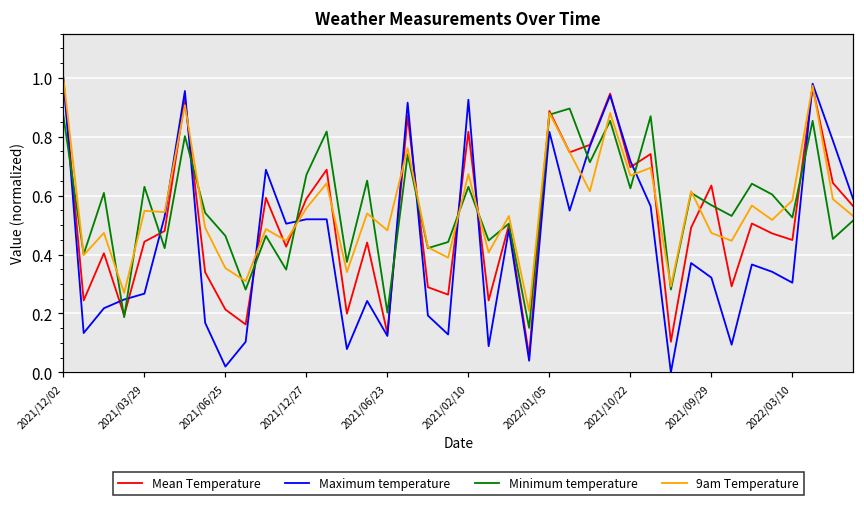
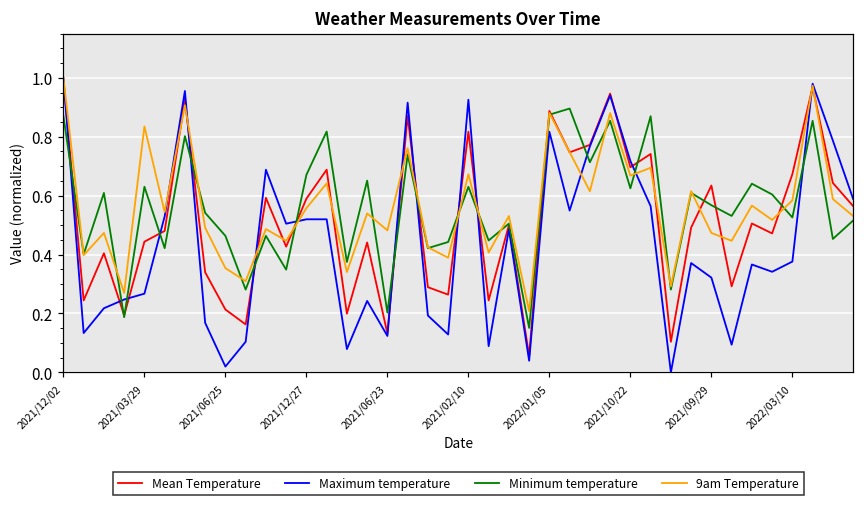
9am Temperature, 2021/03/29: 0.55 -> 0.84
Mean Temperature, 2022/03/10: 0.45 -> 0.67
Maximum temperature, 2022/03/10: 0.30 -> 0.38
